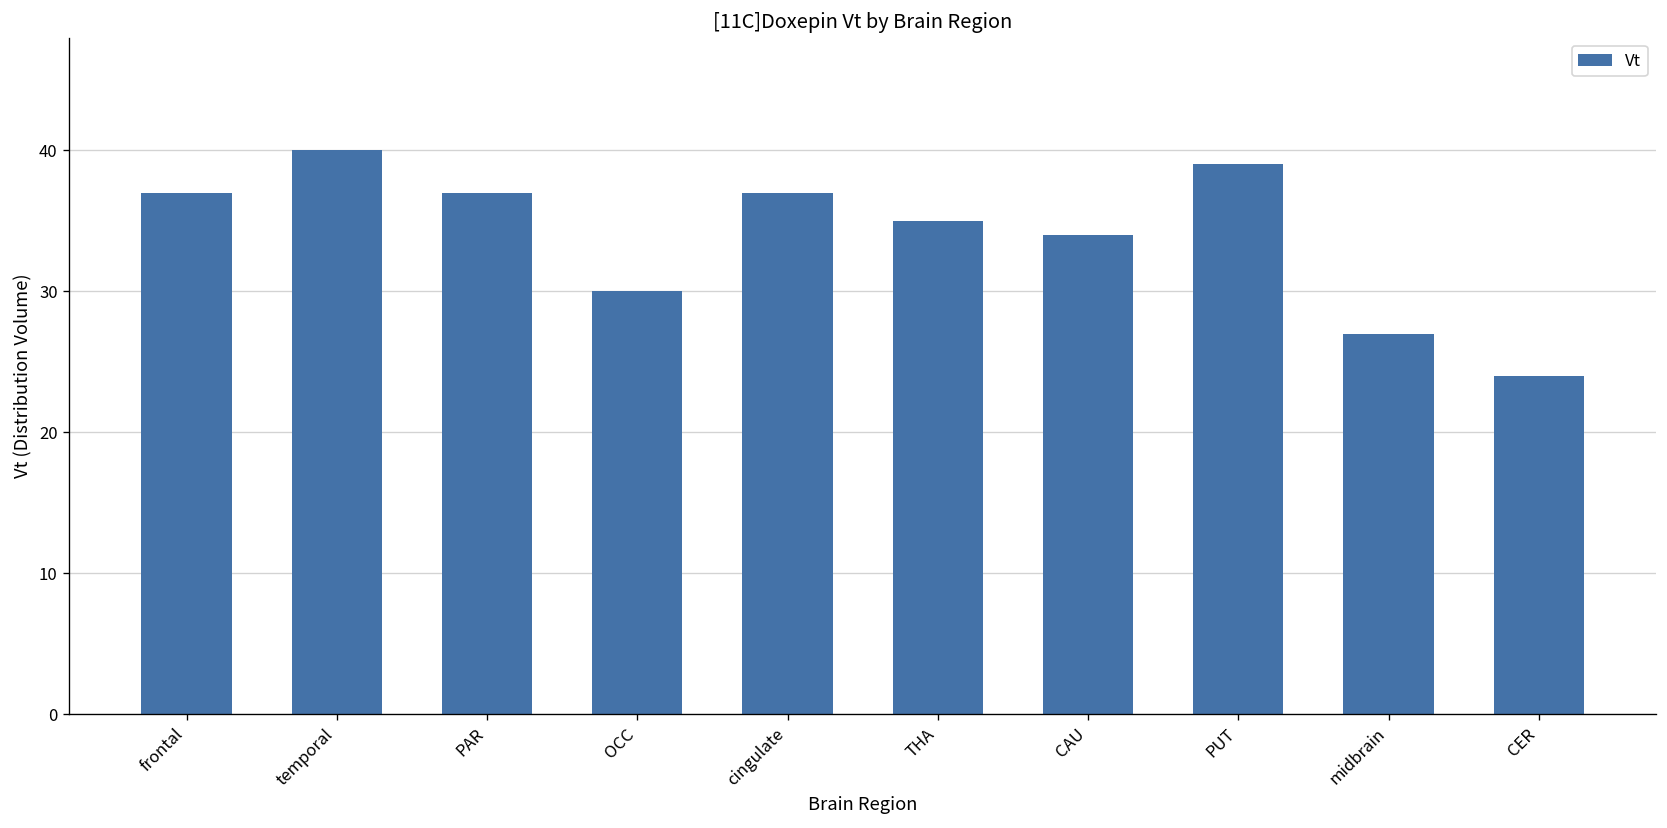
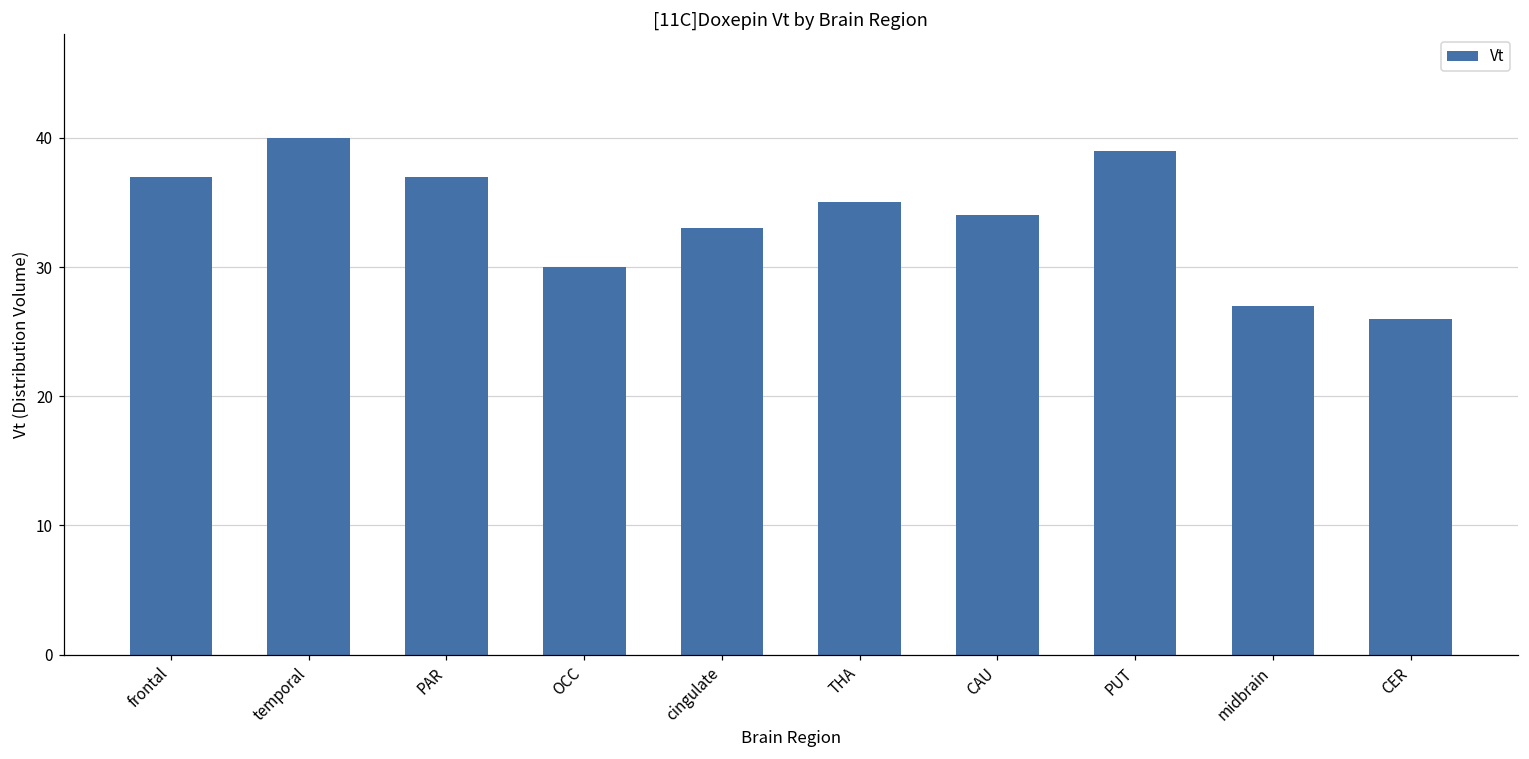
cingulate: 37 -> 33
CER: 24 -> 26
